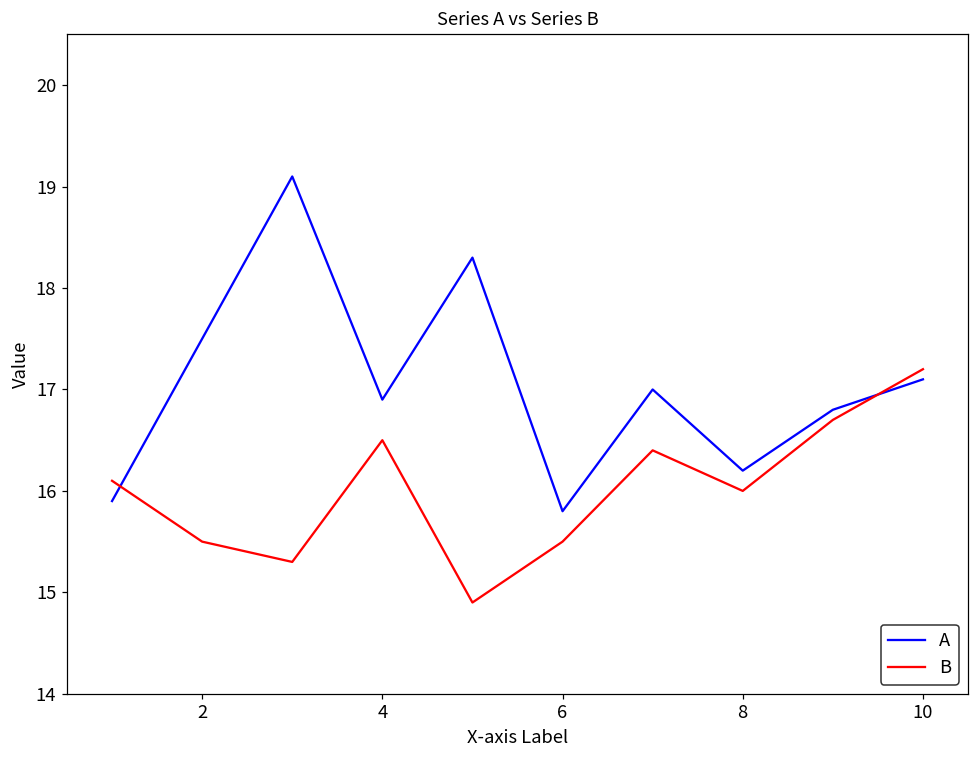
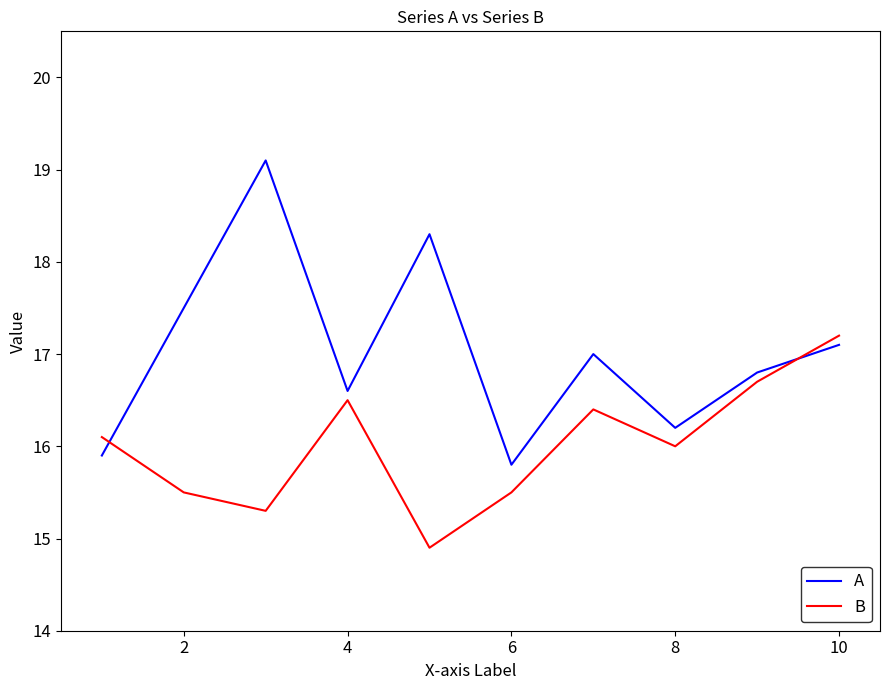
A, 4: 16.9 -> 16.6
